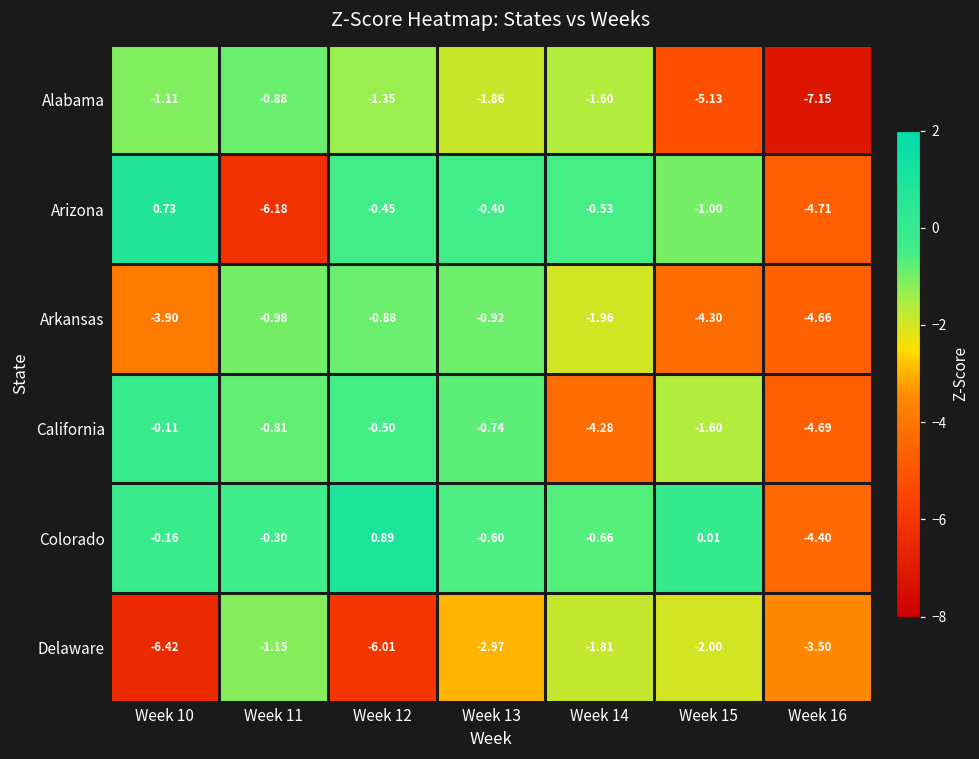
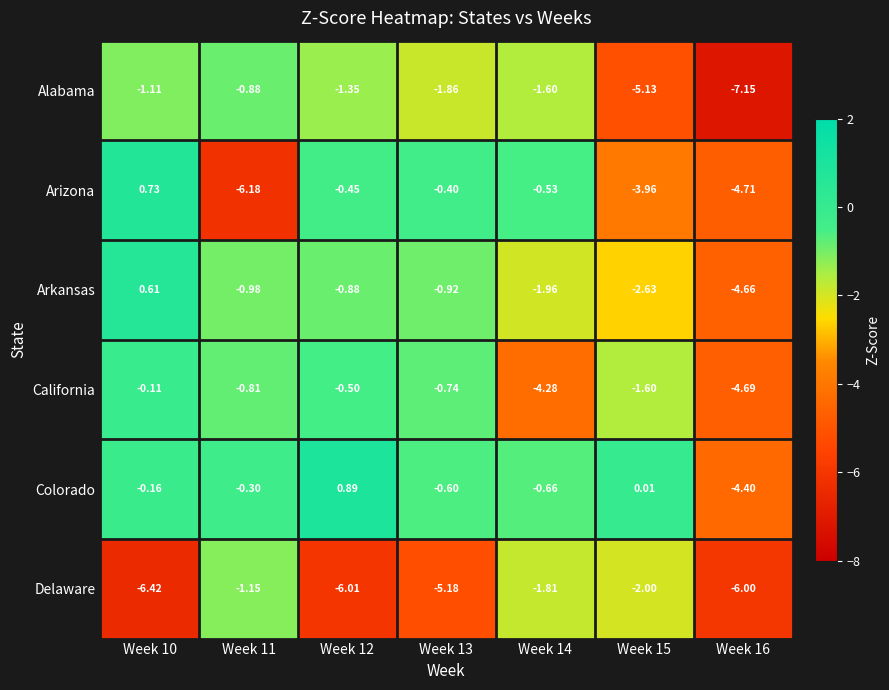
Arizona, Week 15: -1.00 -> -3.96
Arkansas, Week 10: -3.90 -> 0.61
Arkansas, Week 15: -4.30 -> -2.63
Delaware, Week 13: -2.97 -> -5.18
Delaware, Week 16: -3.50 -> -6.00
